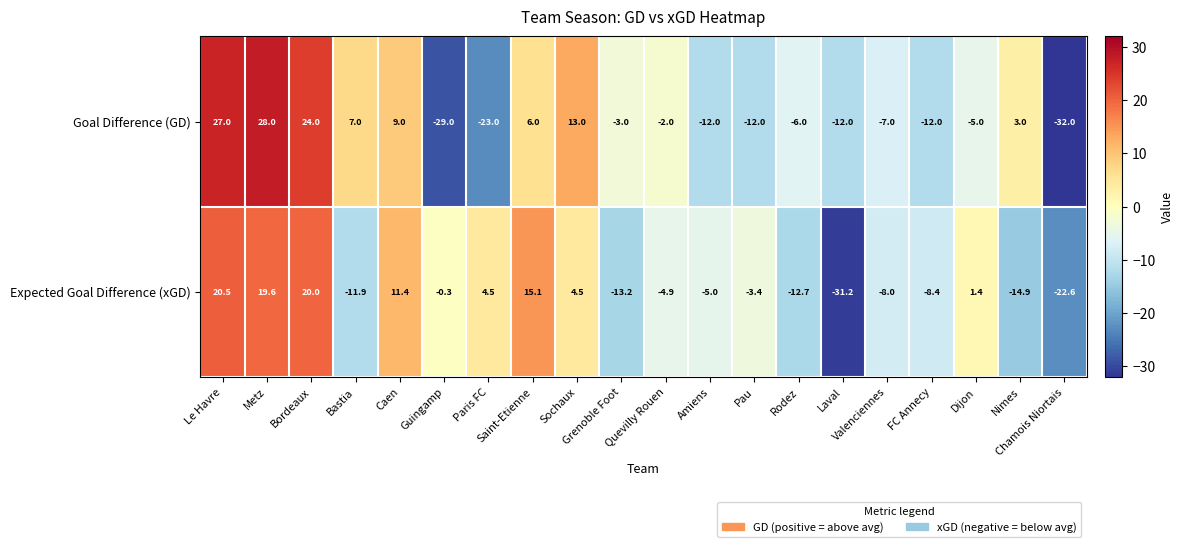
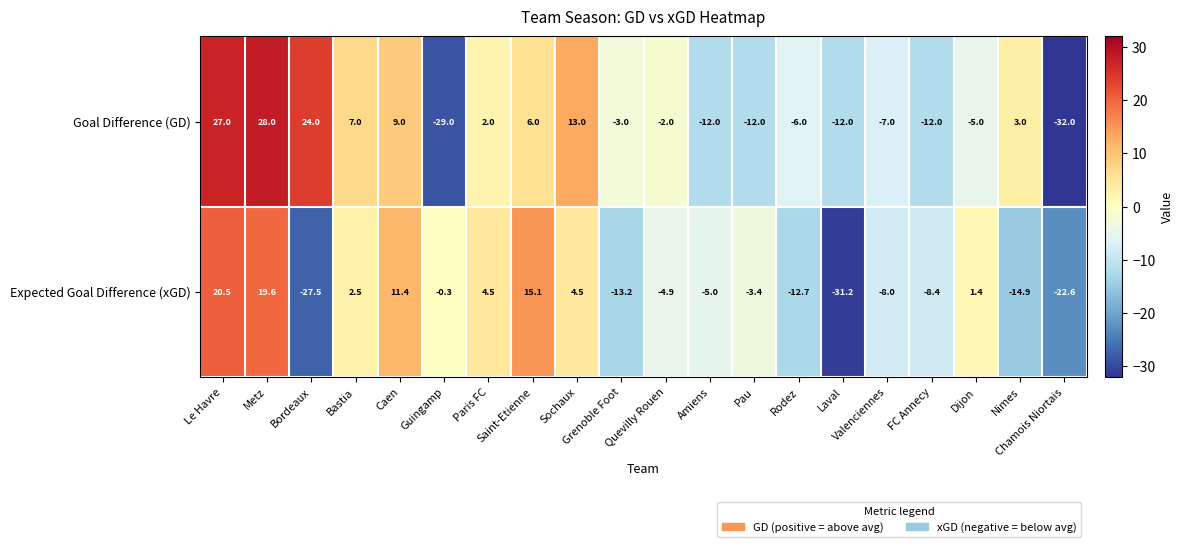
Goal Difference (GD), Paris FC: -23.0 -> 2.0
Expected Goal Difference (xGD), Bordeaux: 20.0 -> -27.5
Expected Goal Difference (xGD), Bastia: -11.9 -> 2.5
